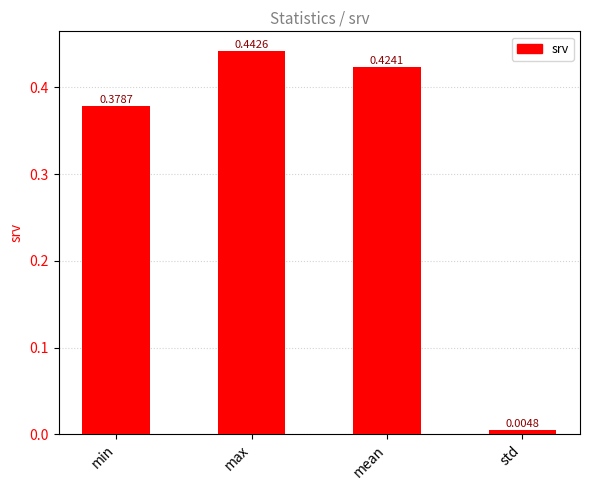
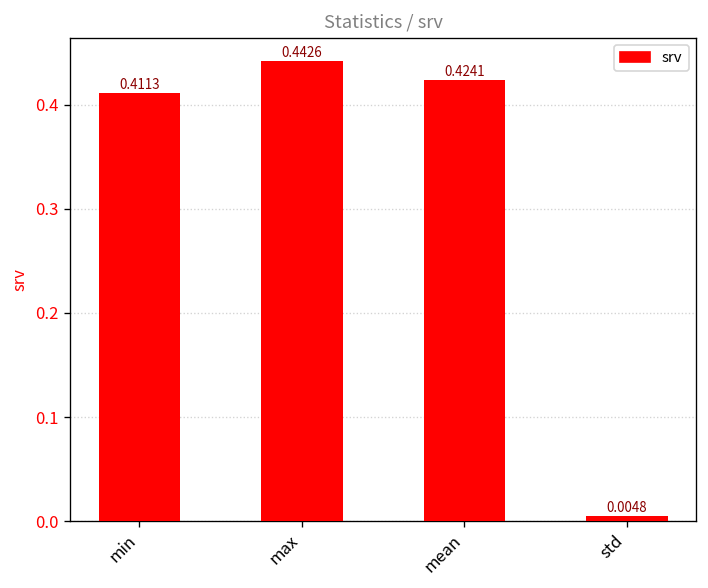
min: 0.3787 -> 0.4113
